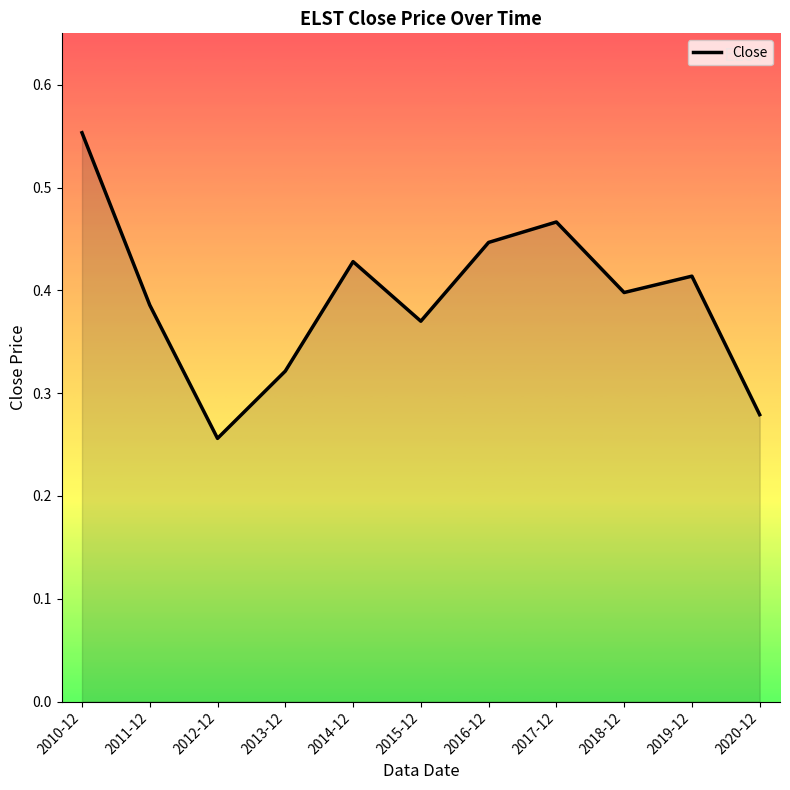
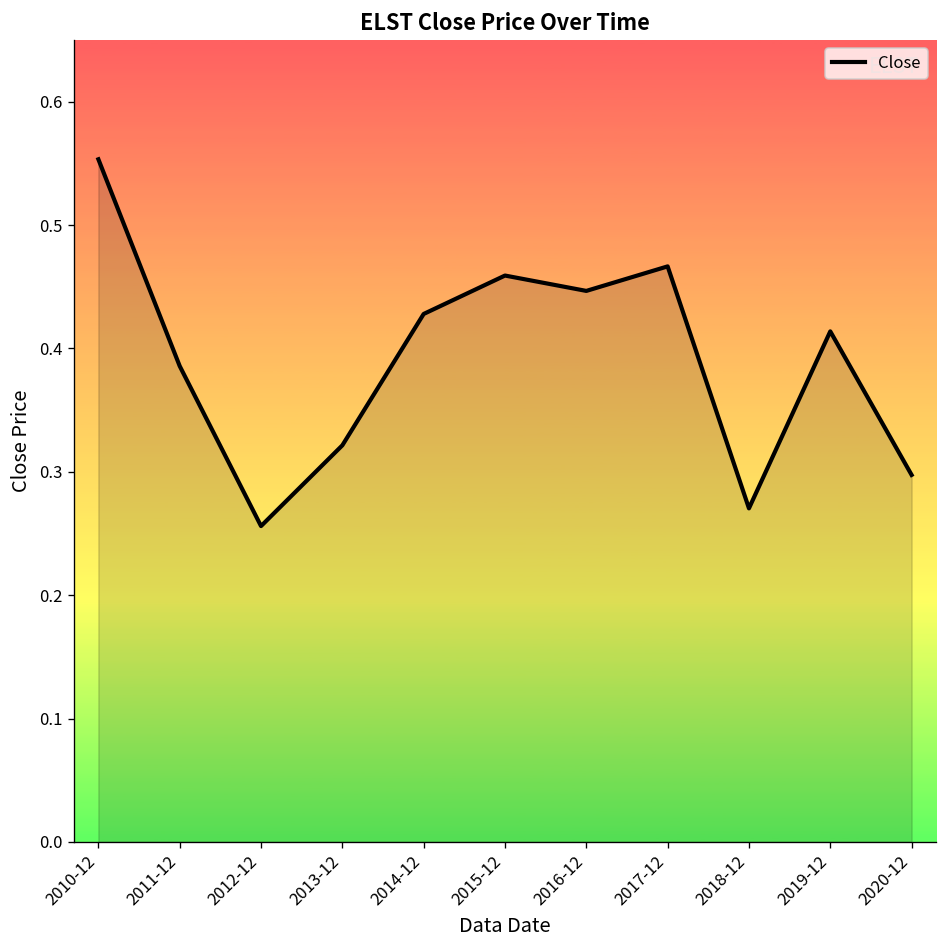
2015-12: 0.370 -> 0.459
2018-12: 0.398 -> 0.270
2020-12: 0.279 -> 0.297
